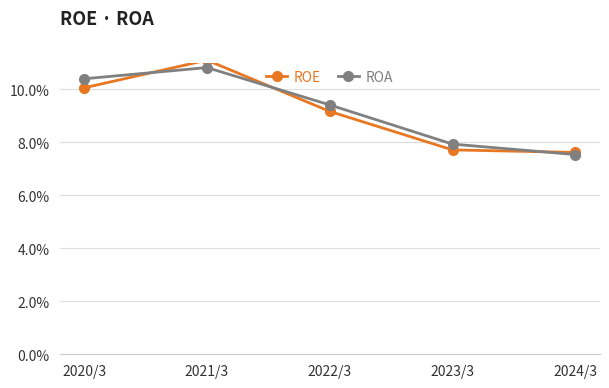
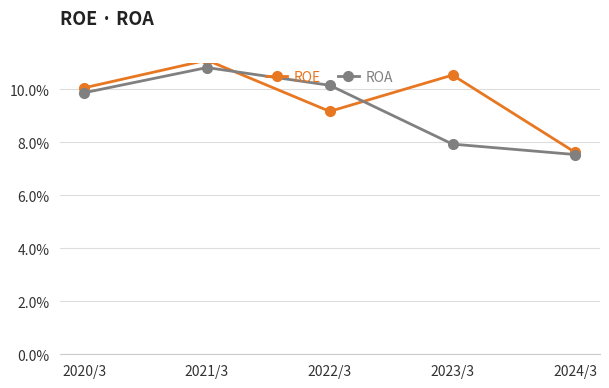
ROA, 2020/3: 10.4% -> 9.9%
ROA, 2022/3: 9.4% -> 10.2%
ROE, 2023/3: 7.7% -> 10.5%
